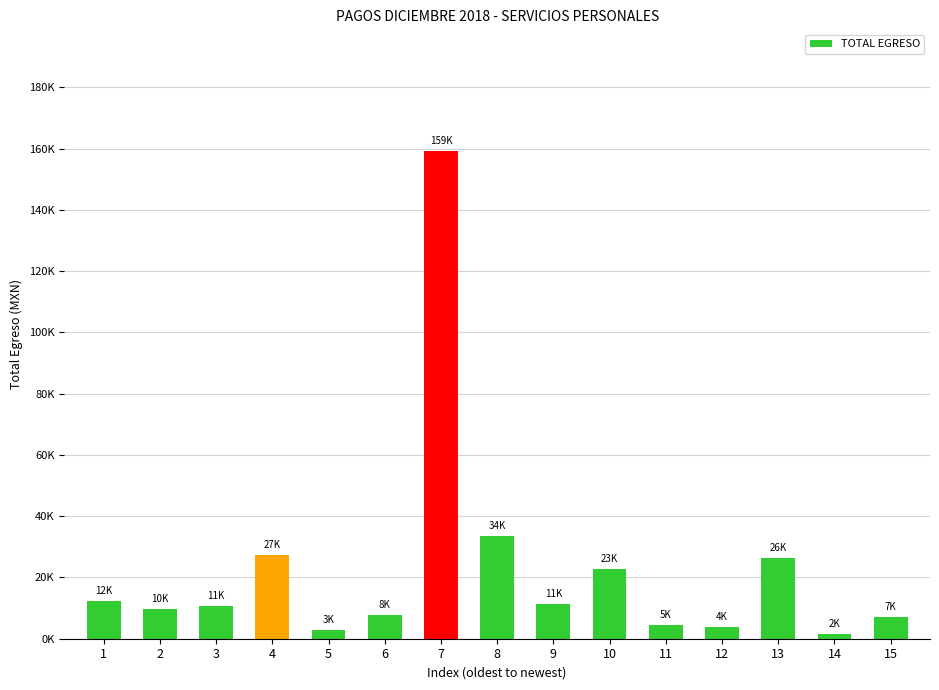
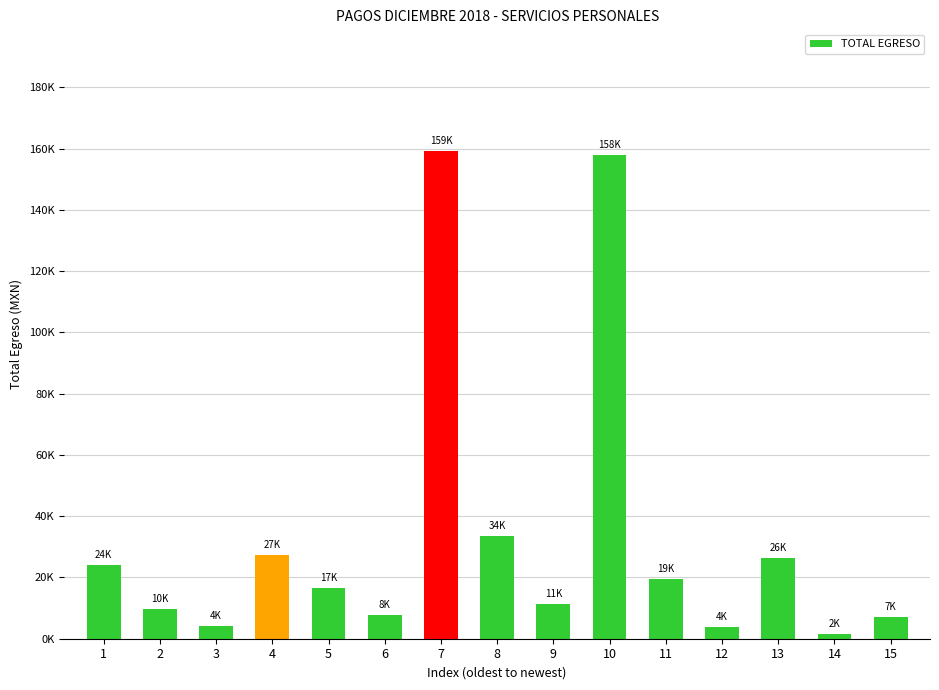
1: 12K -> 24K
3: 11K -> 4K
5: 3K -> 17K
10: 23K -> 158K
11: 5K -> 19K
